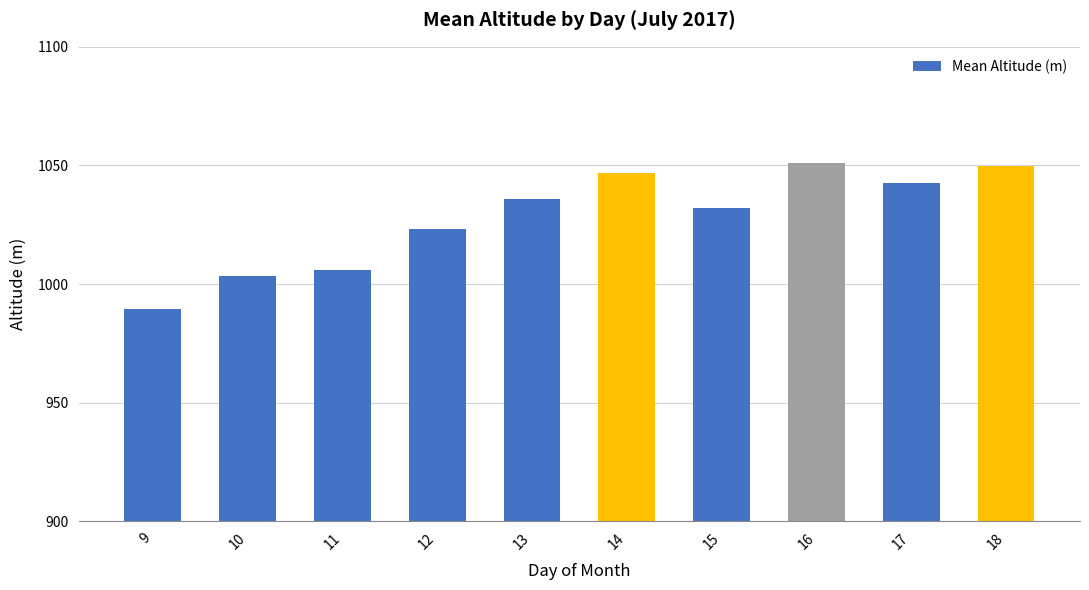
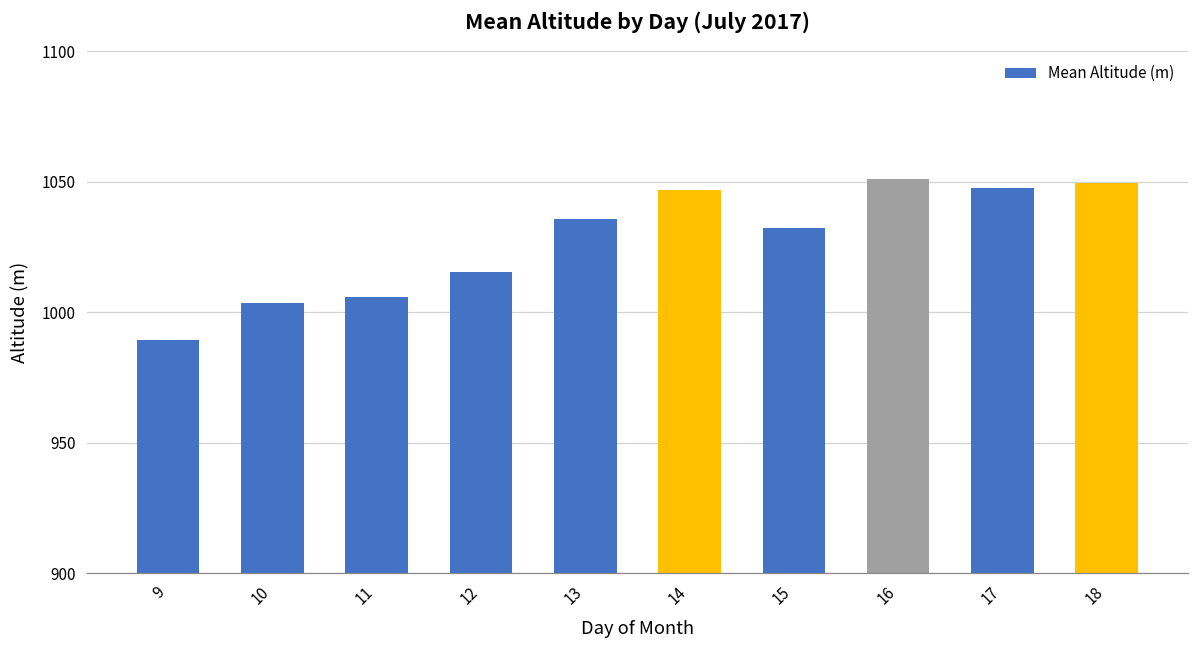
12: 1023 -> 1016
17: 1043 -> 1048
